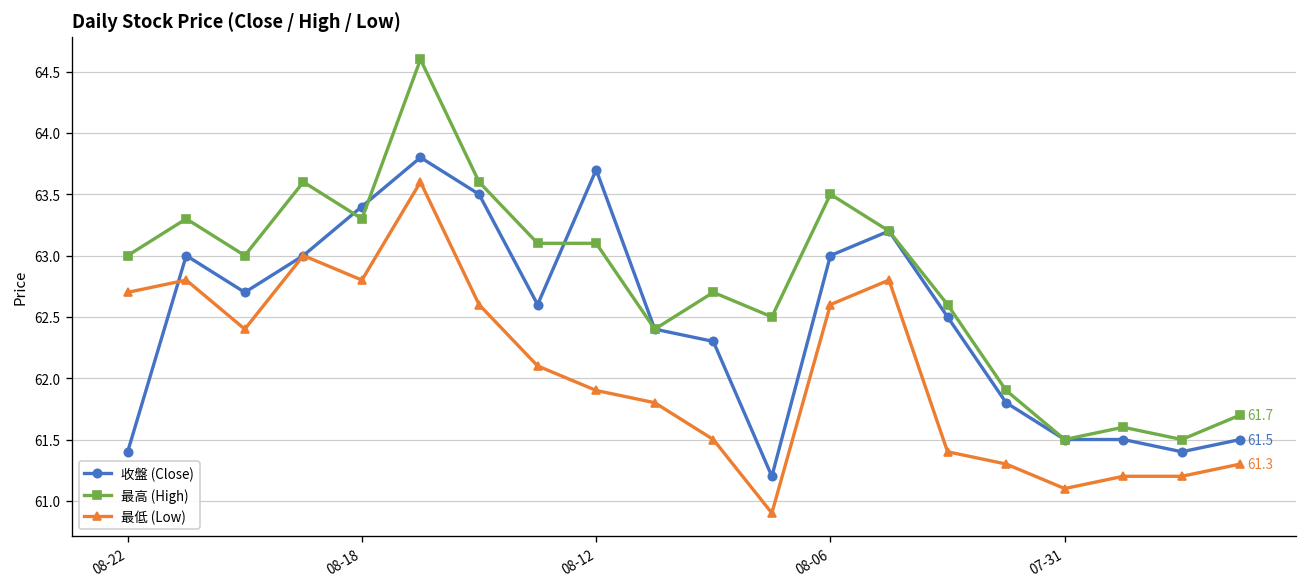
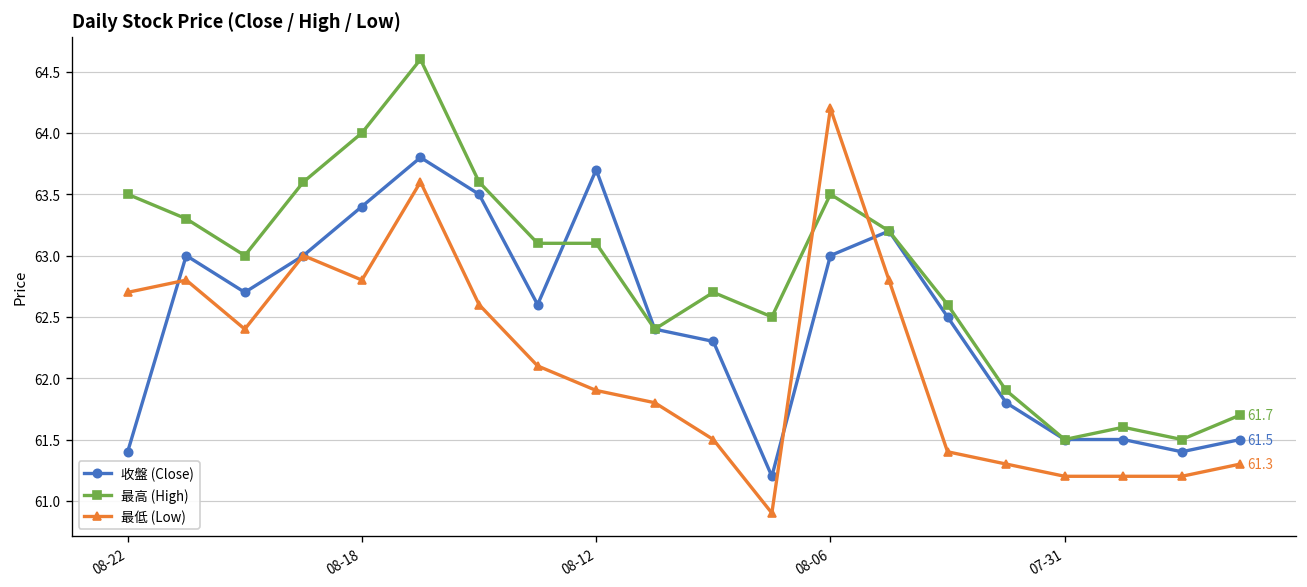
最高 (High), 08-22: 63.0 -> 63.5
最高 (High), 08-18: 63.3 -> 64.0
最低 (Low), 08-06: 62.6 -> 64.2
最低 (Low), 07-31: 61.1 -> 61.2
